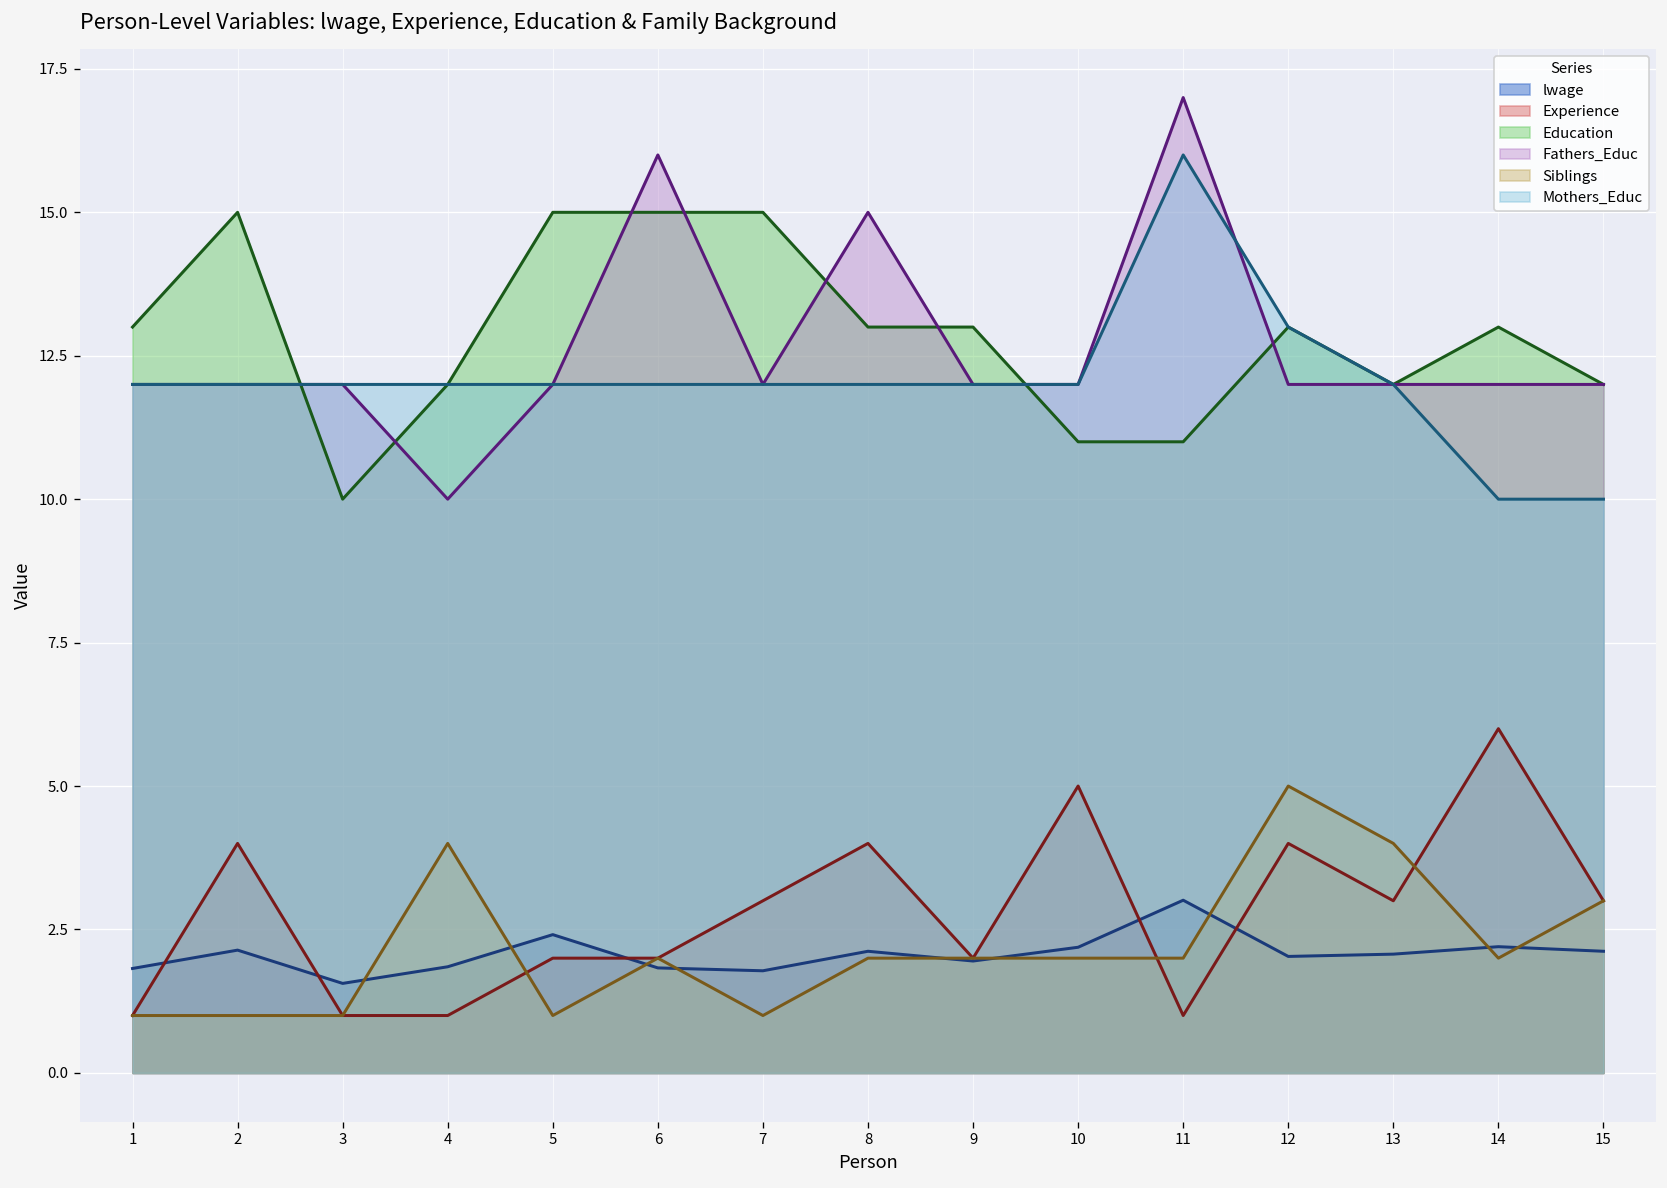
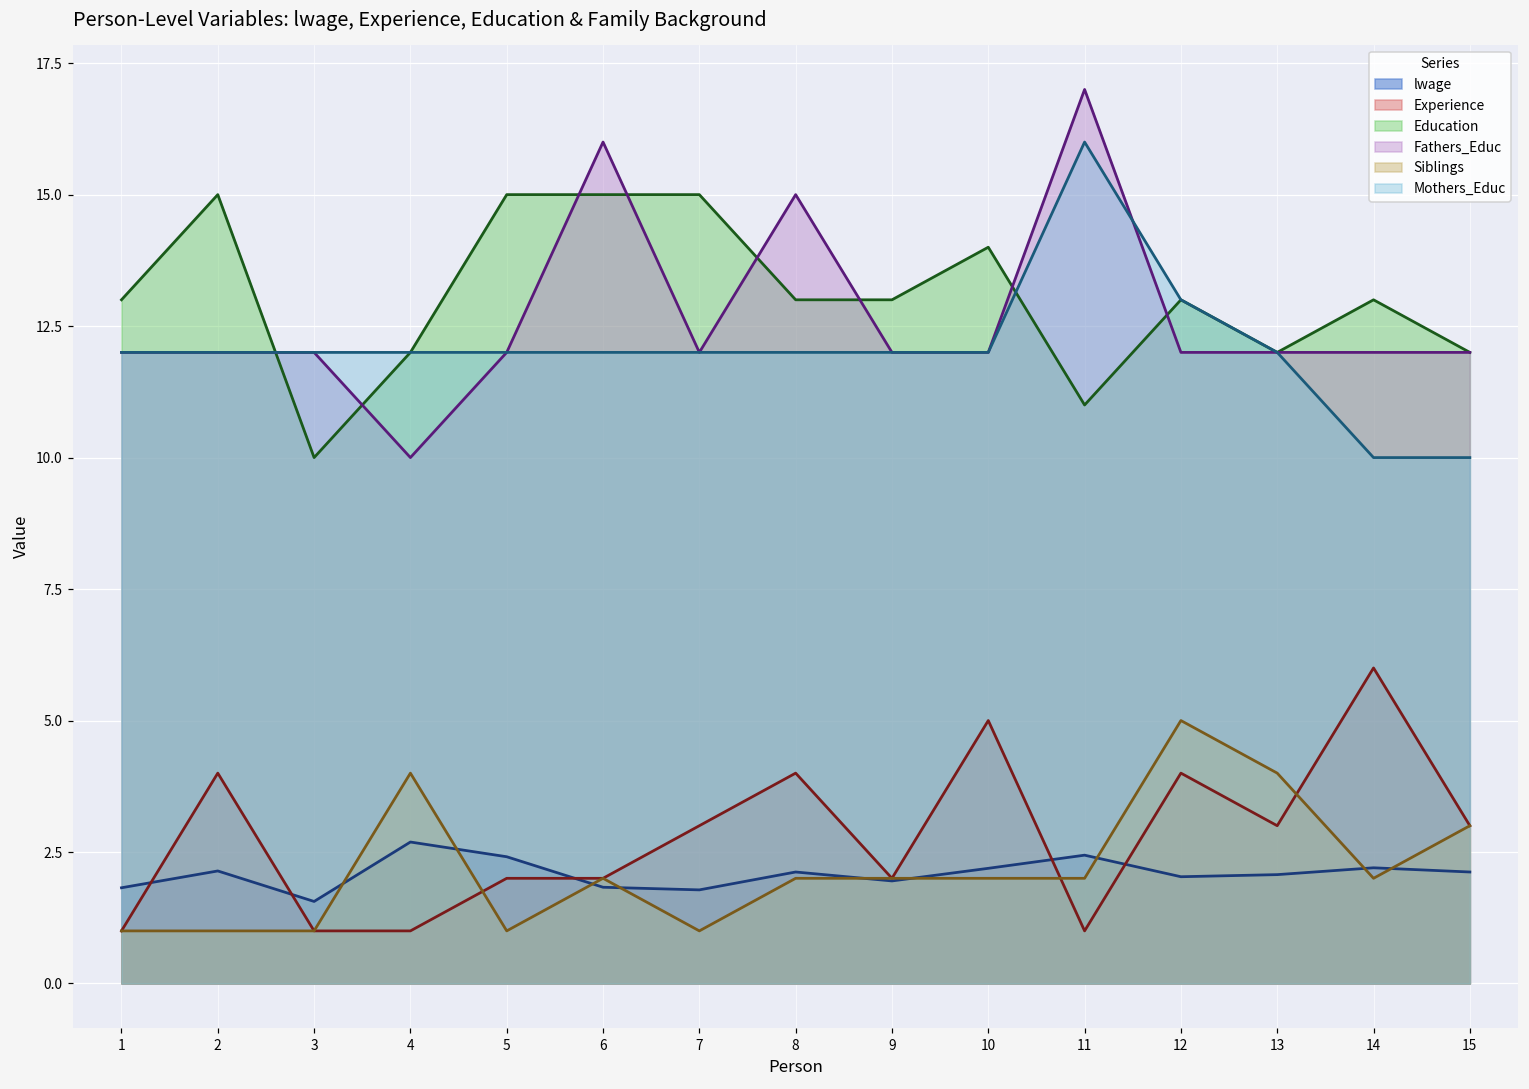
lwage, 4: 1.9 -> 2.7
Education, 10: 11 -> 14
lwage, 11: 3.0 -> 2.4
